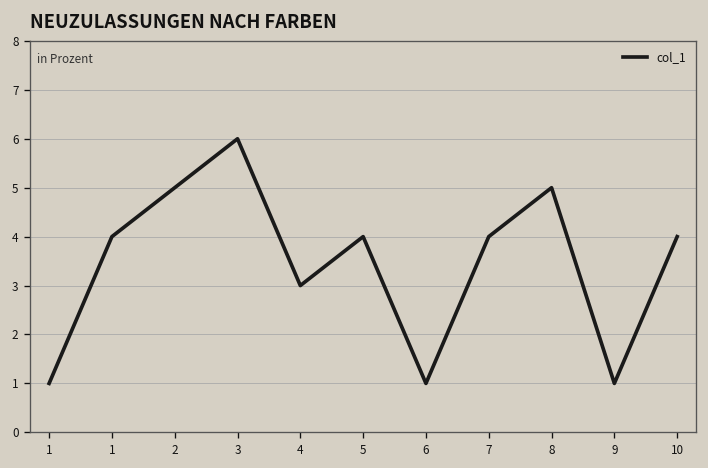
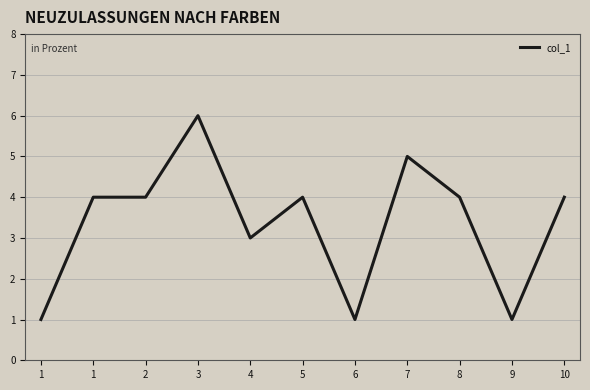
2: 5 -> 4
7: 4 -> 5
8: 5 -> 4
